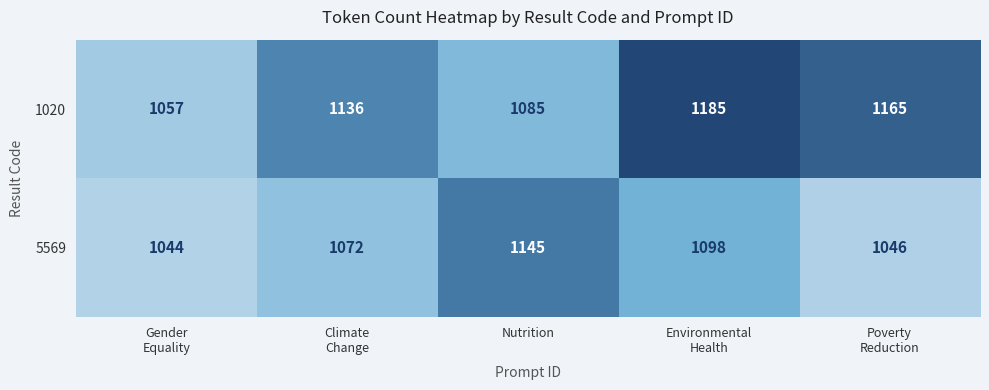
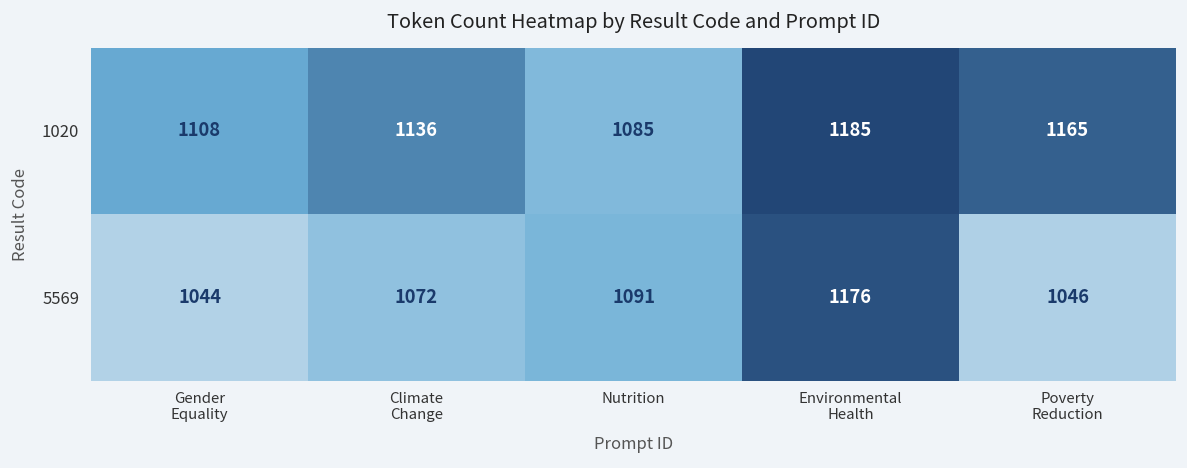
1020, Gender Equality: 1057 -> 1108
5569, Nutrition: 1145 -> 1091
5569, Environmental Health: 1098 -> 1176
